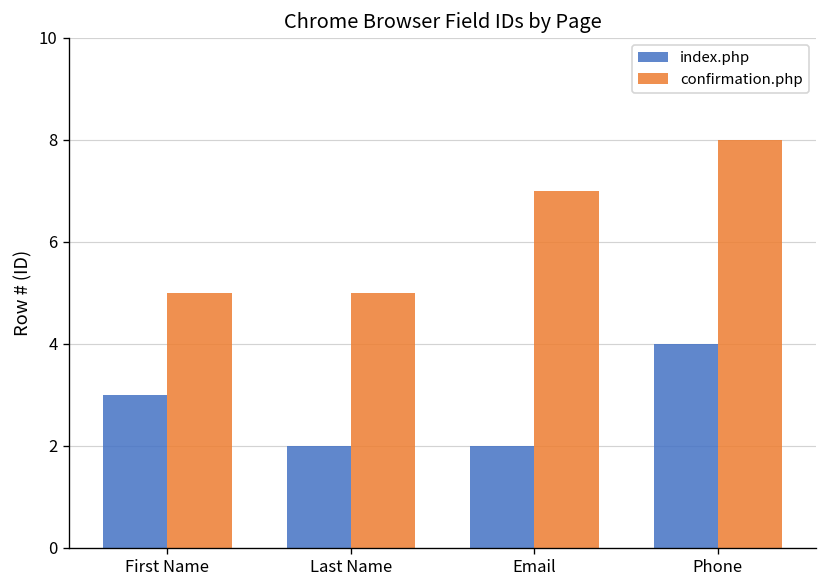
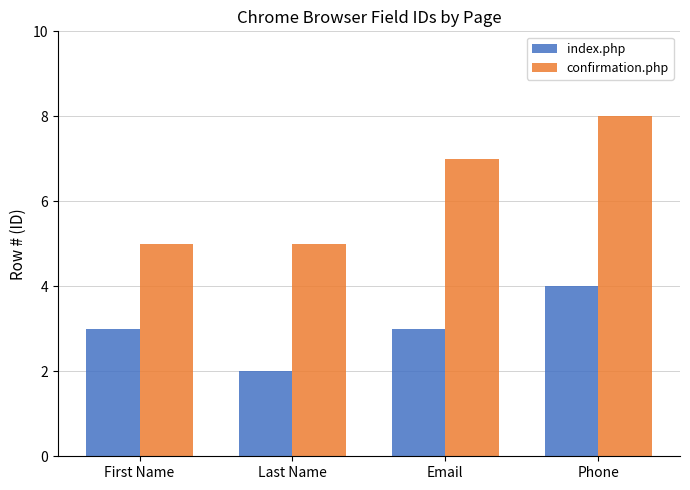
index.php, Email: 2 -> 3
